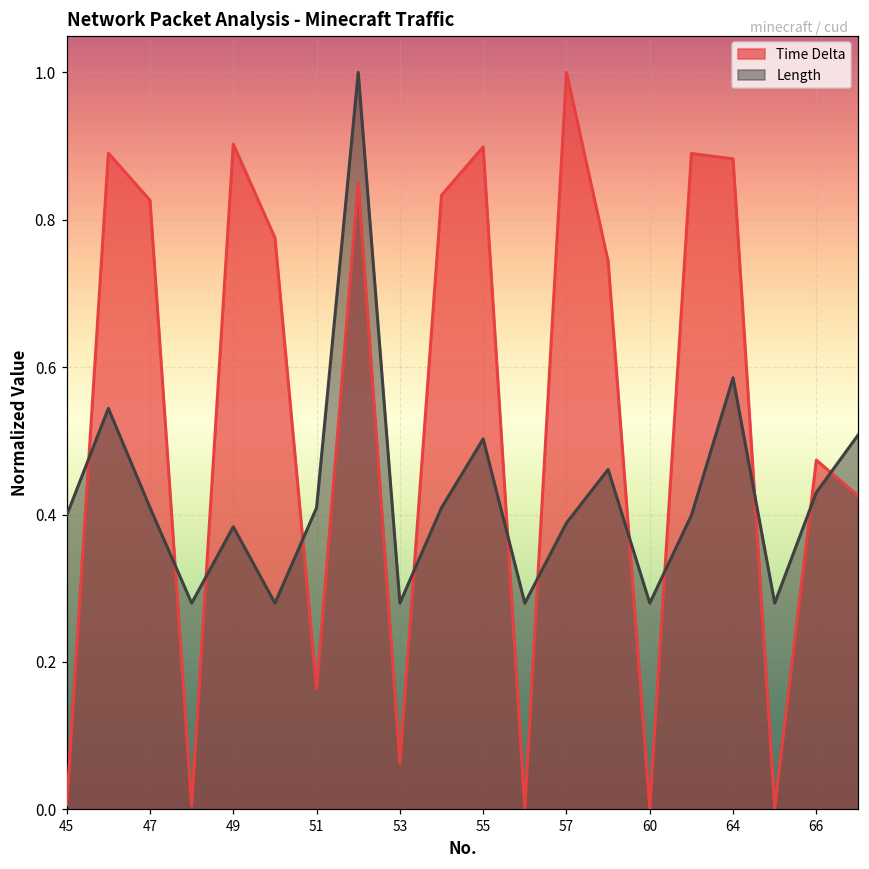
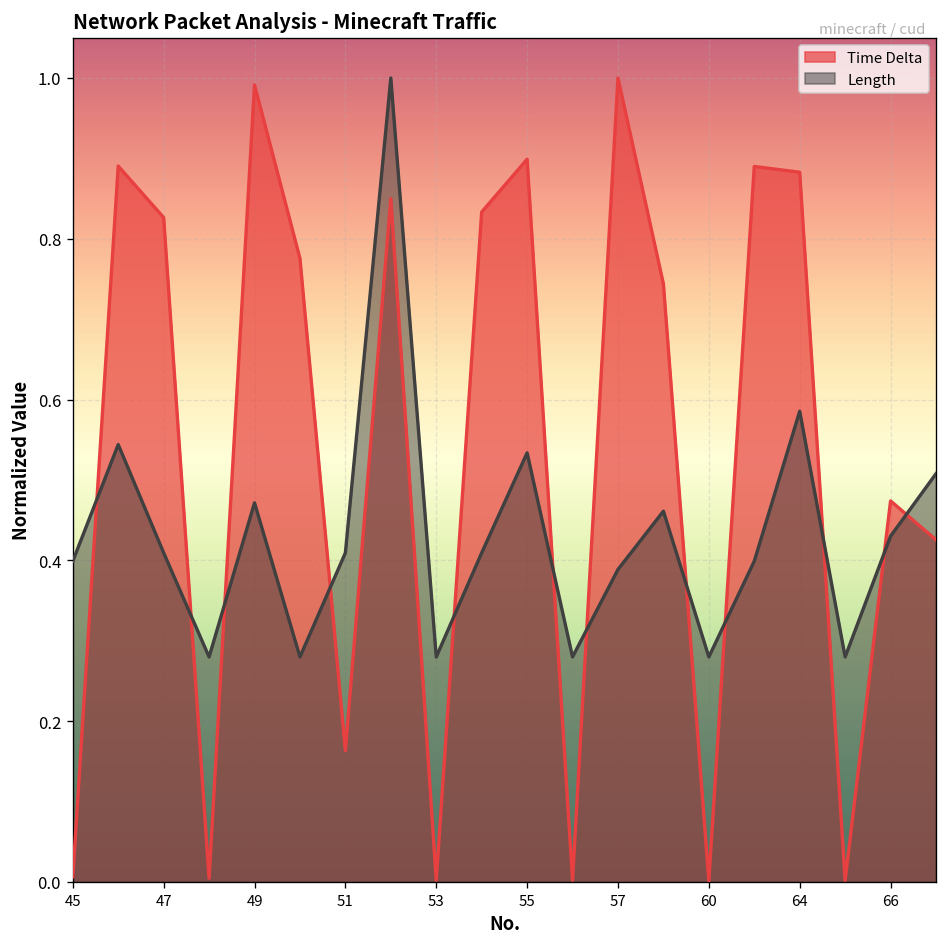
Time Delta, 49: 0.90 -> 0.99
Length, 49: 0.38 -> 0.47
Time Delta, 53: 0.06 -> 0.00
Length, 55: 0.50 -> 0.53
